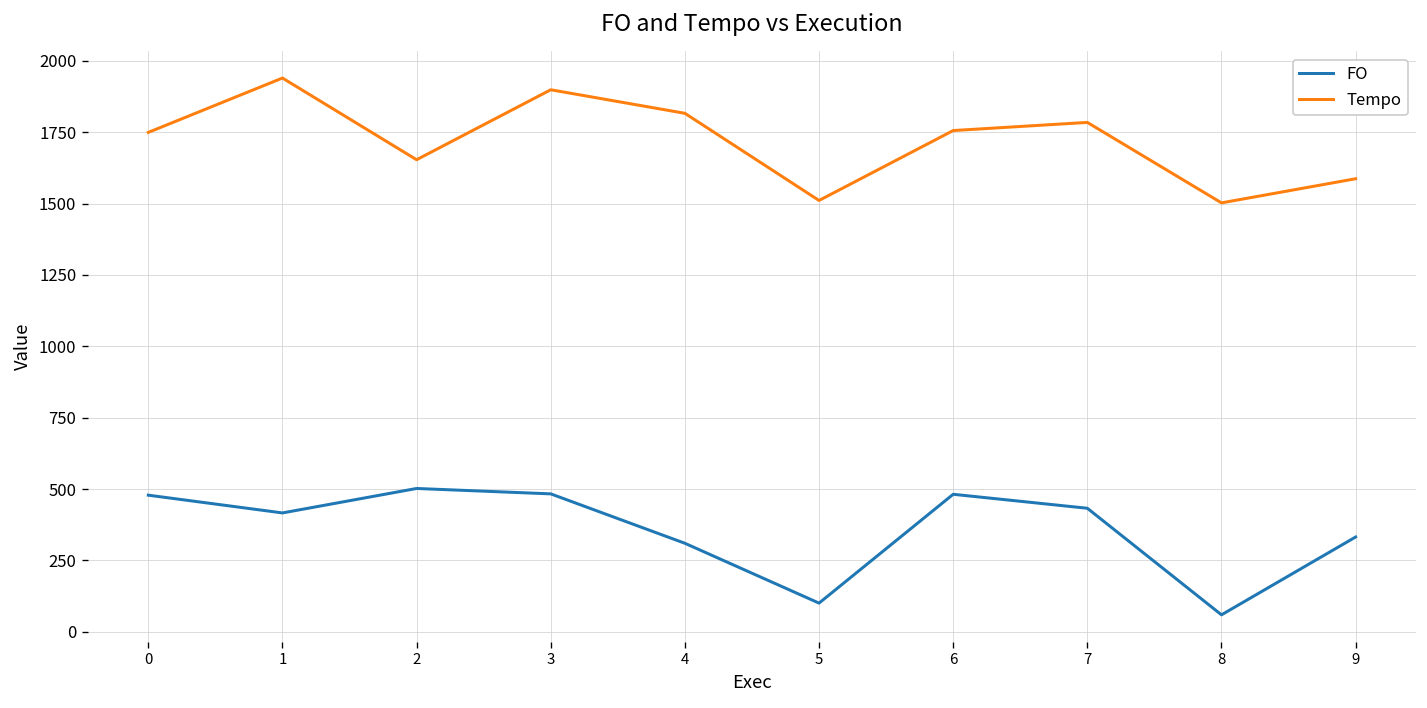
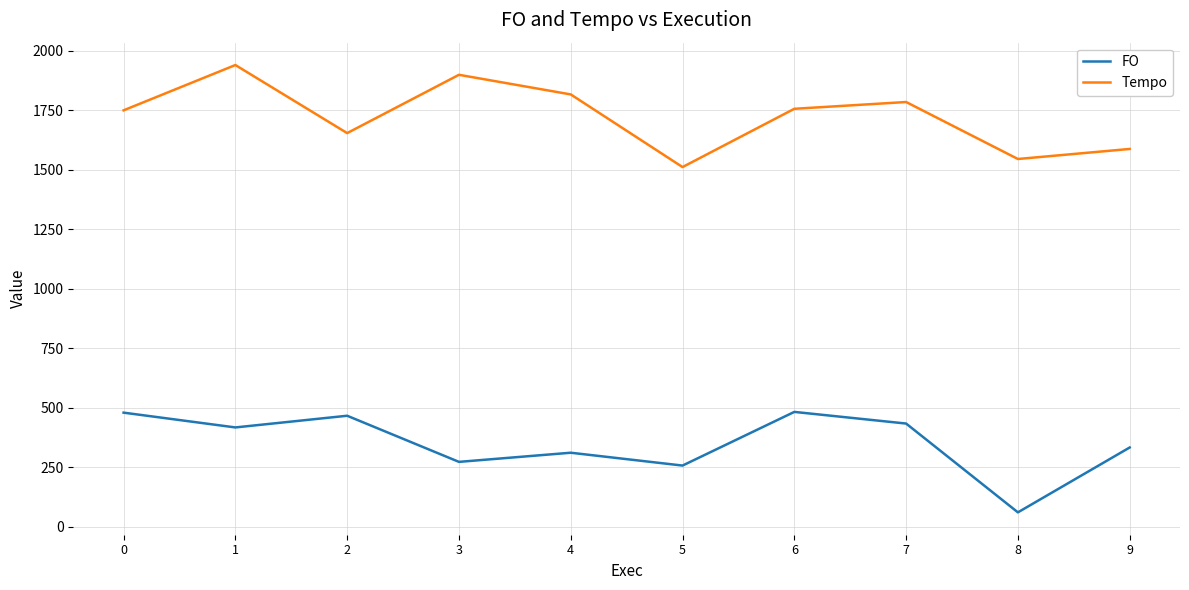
FO, 2: 500 -> 470
FO, 3: 480 -> 270
FO, 5: 100 -> 260
Tempo, 8: 1500 -> 1540
